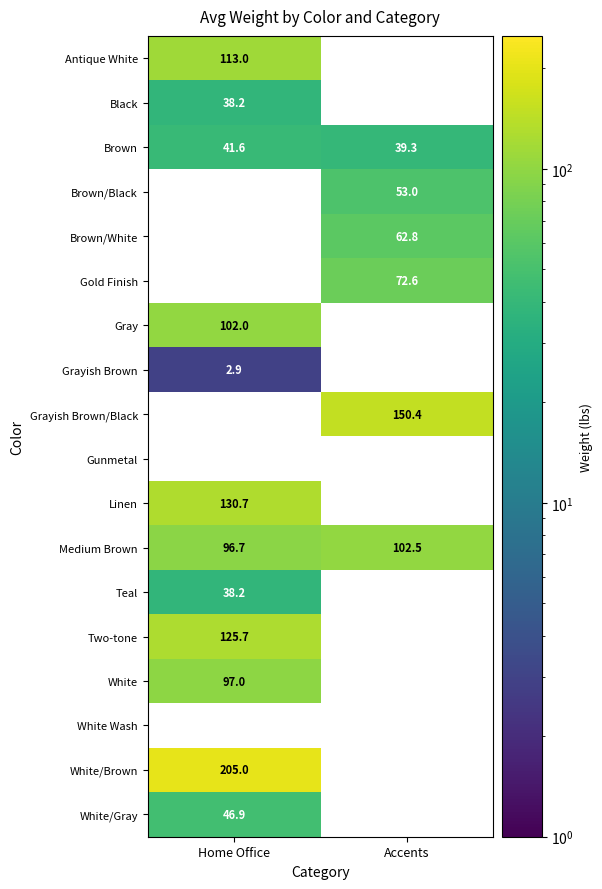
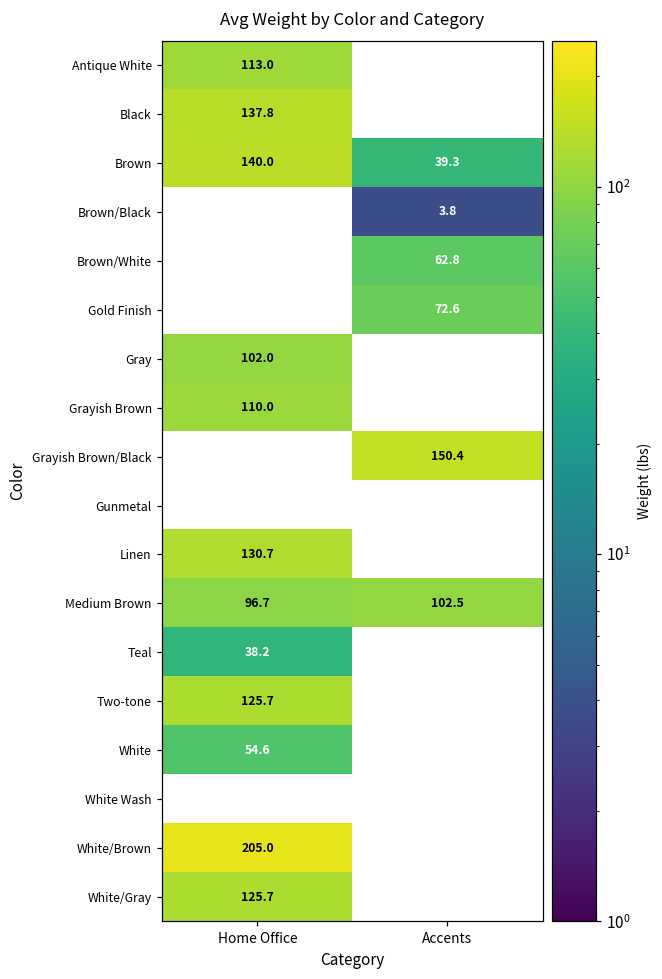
Black, Home Office: 38.2 -> 137.8
Brown, Home Office: 41.6 -> 140.0
Brown/Black, Accents: 53.0 -> 3.8
Grayish Brown, Home Office: 2.9 -> 110.0
White, Home Office: 97.0 -> 54.6
White/Gray, Home Office: 46.9 -> 125.7
